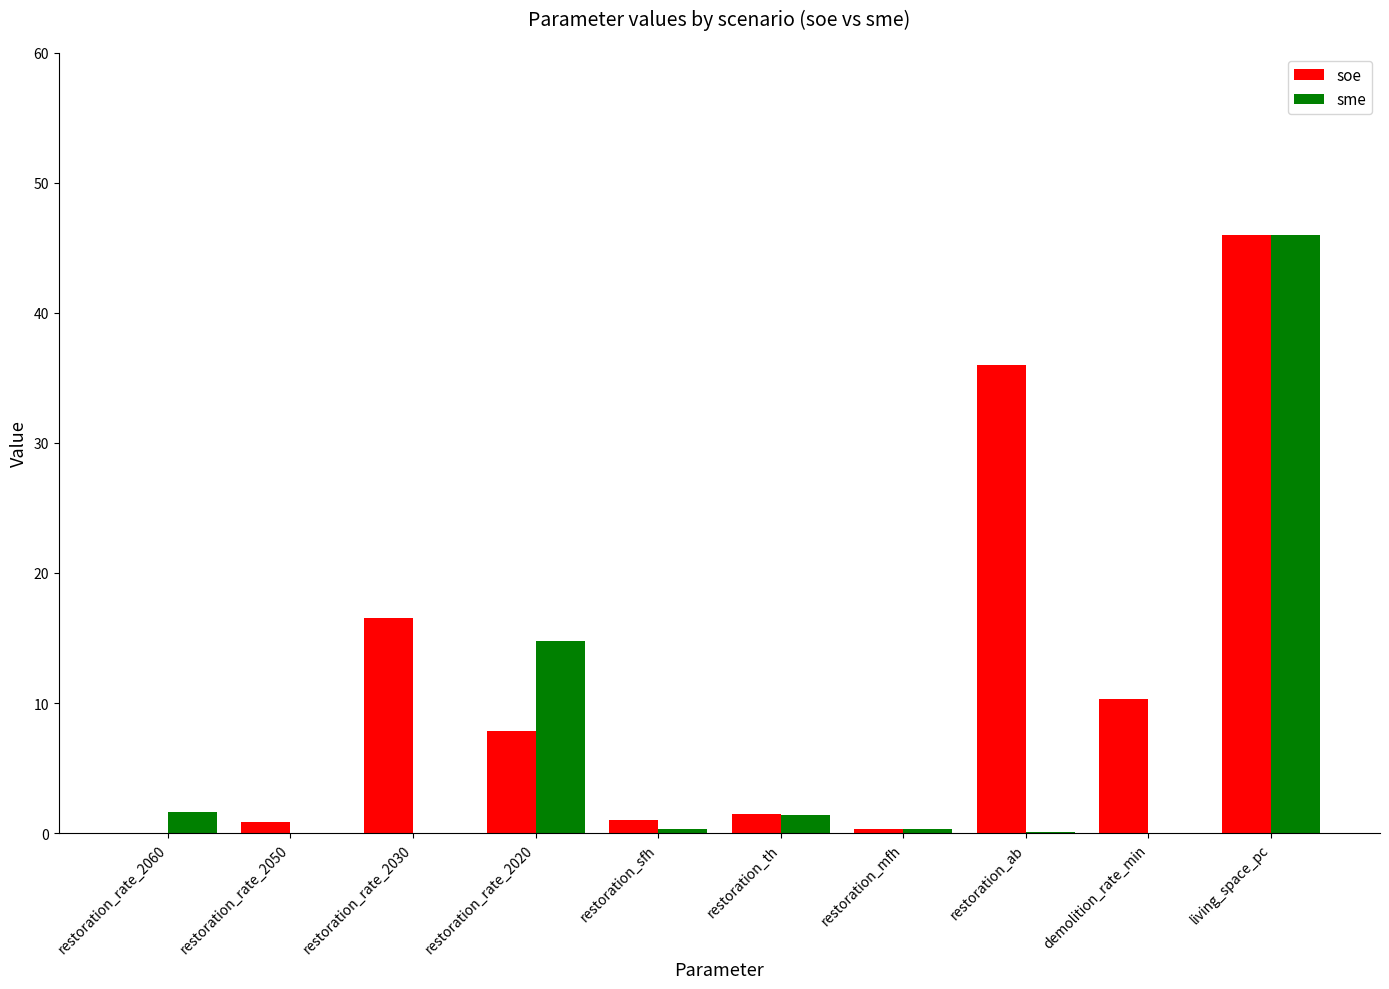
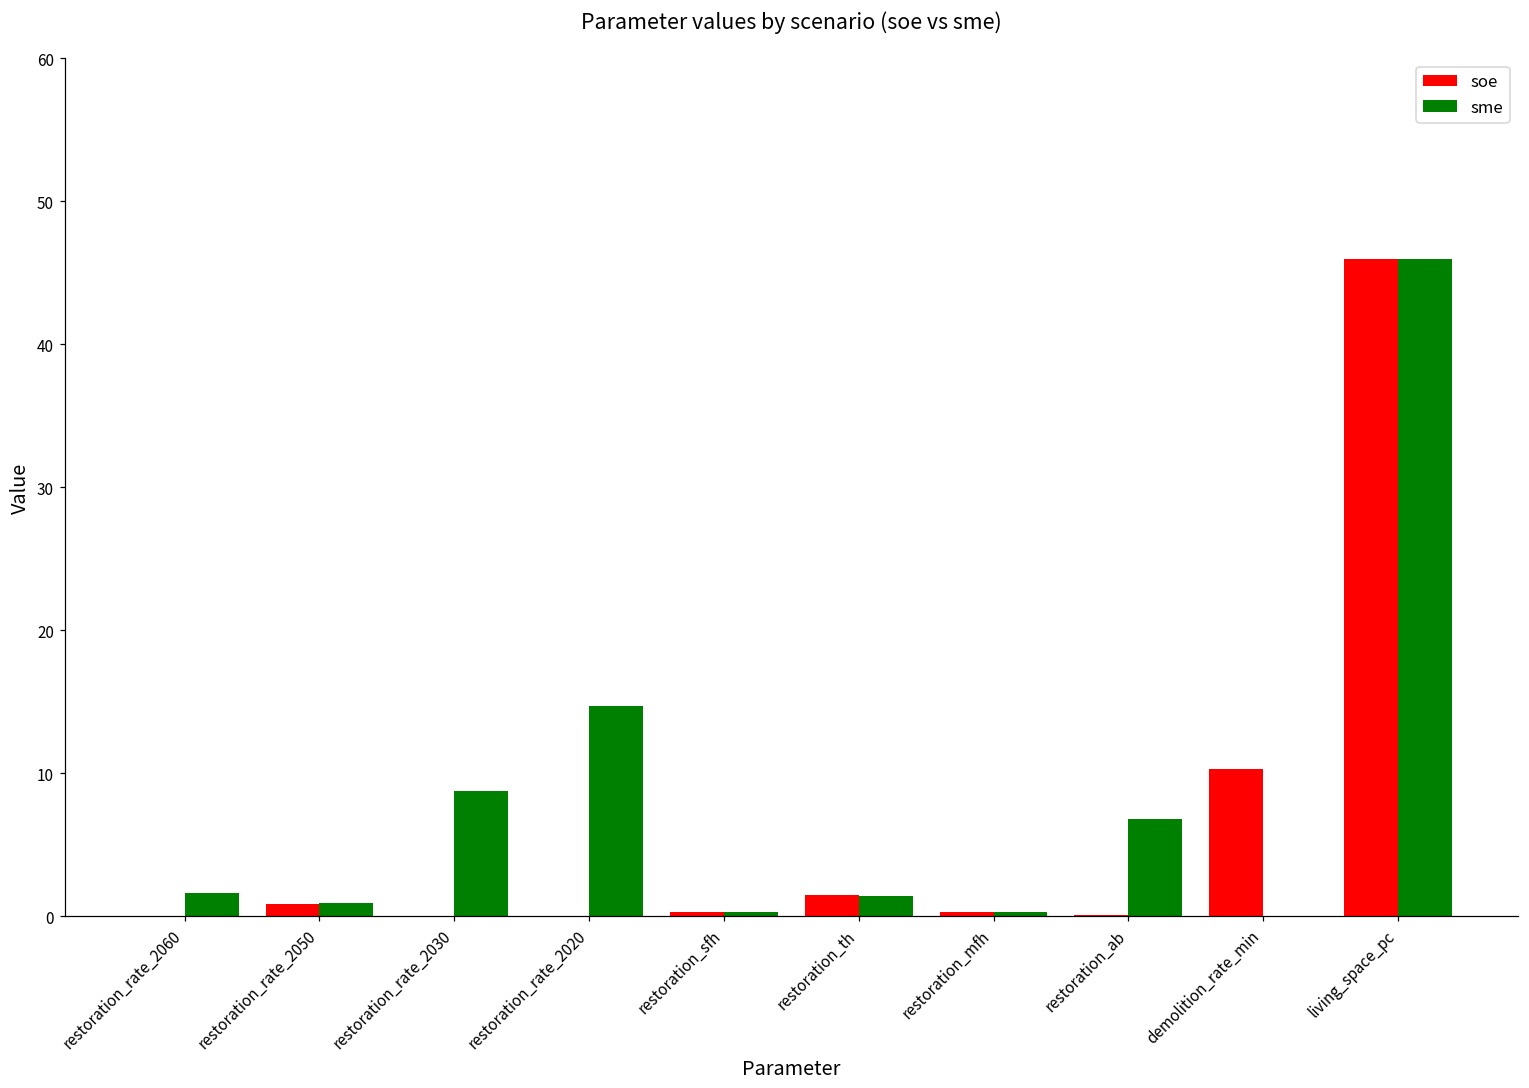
sme, restoration_rate_2050: 0.0 -> 0.9
soe, restoration_rate_2030: 16.5 -> 0.0
sme, restoration_rate_2030: 0.0 -> 8.8
soe, restoration_rate_2020: 7.8 -> 0.0
soe, restoration_sfh: 1.0 -> 0.3
soe, restoration_ab: 36.0 -> 0.1
sme, restoration_ab: 0.1 -> 6.8
